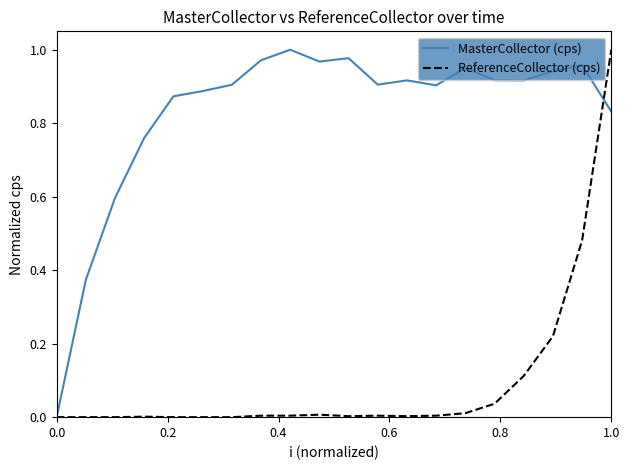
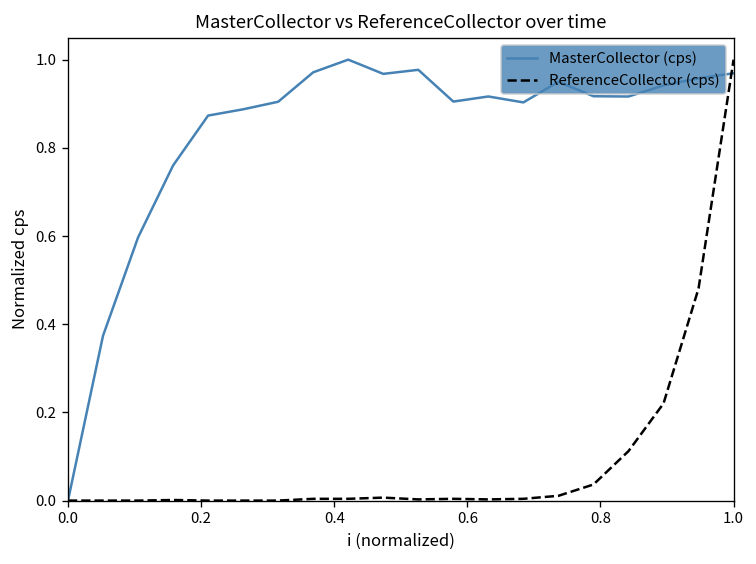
MasterCollector (cps), 1.0: 0.83 -> 0.97
